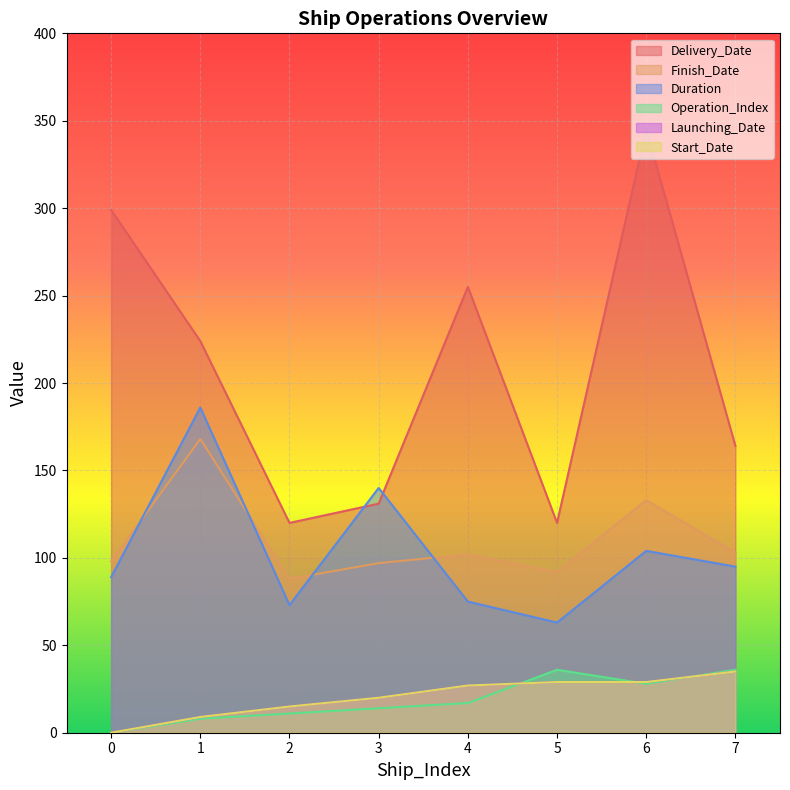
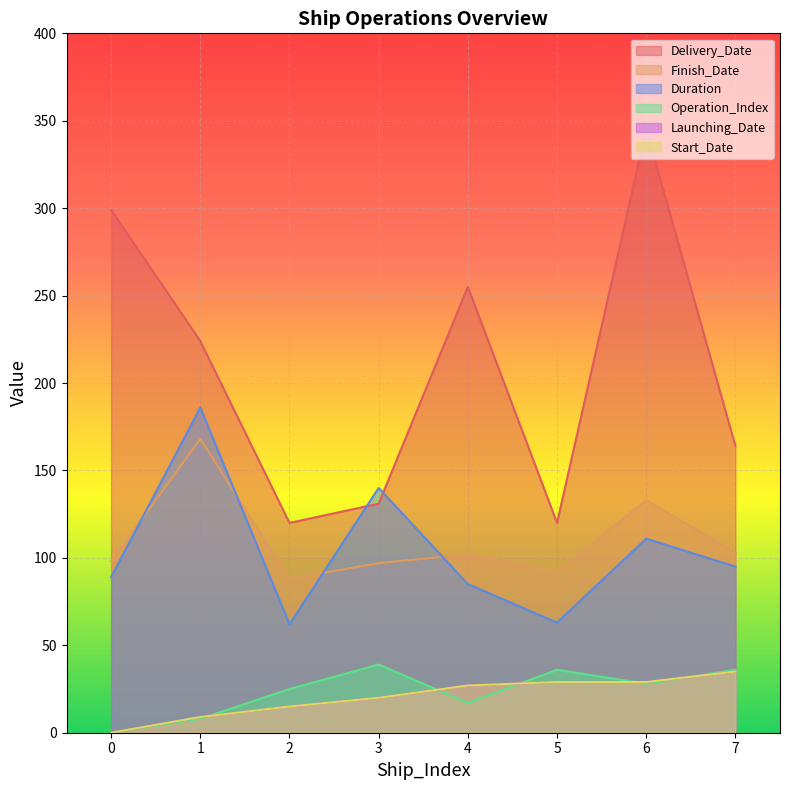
Duration, 2: 73 -> 62
Operation_Index, 2: 11 -> 25
Operation_Index, 3: 14 -> 39
Duration, 4: 75 -> 85
Duration, 6: 104 -> 111
